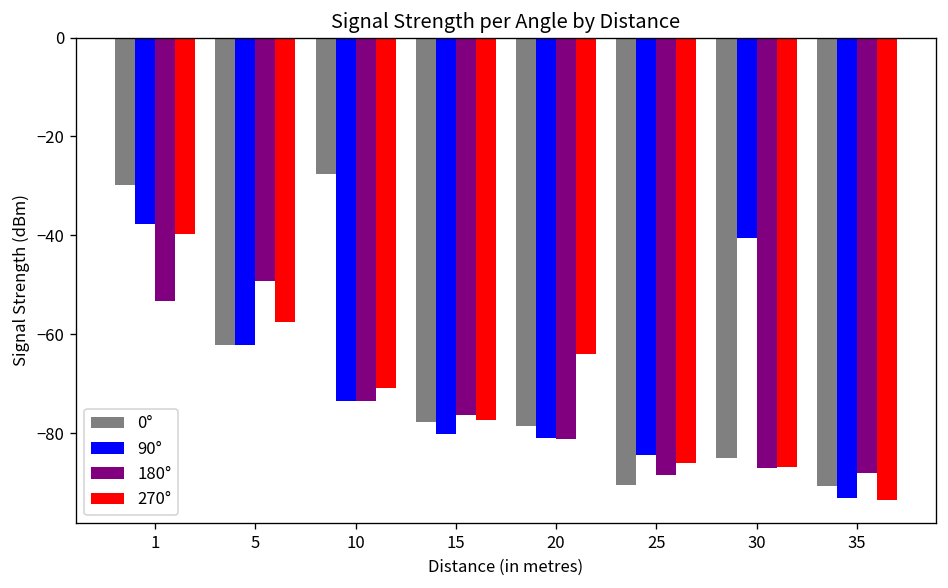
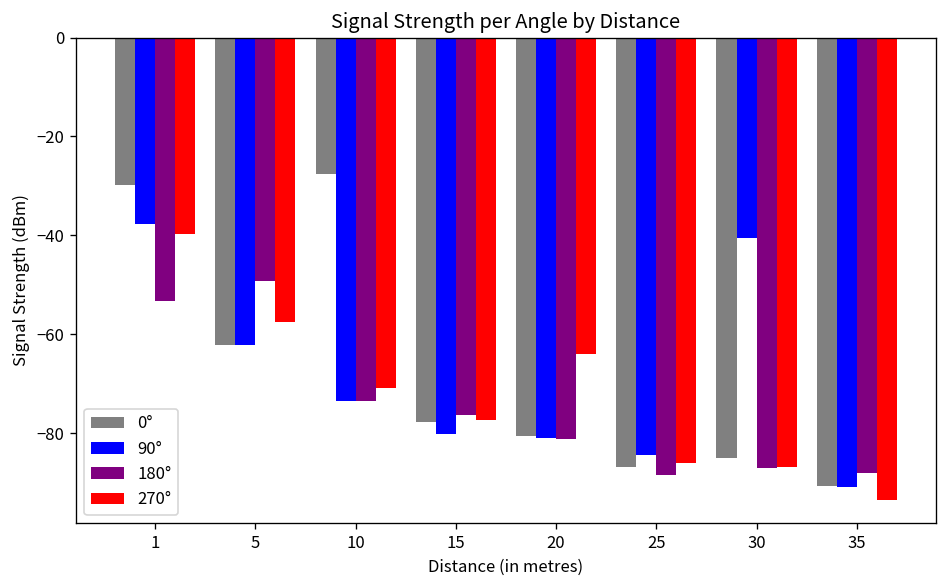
0°, 20: -78 -> -81
0°, 25: -90 -> -87
90°, 35: -93 -> -91
